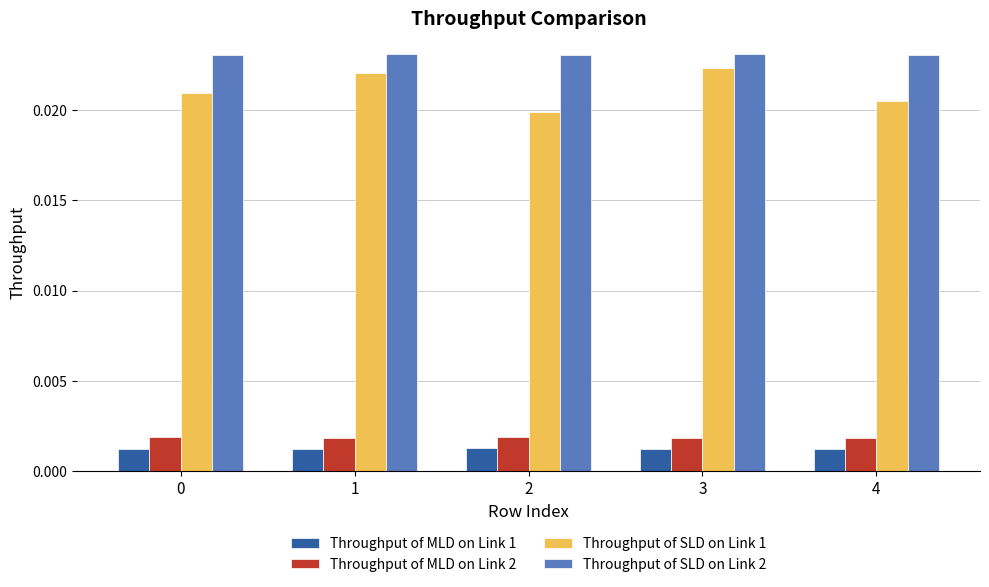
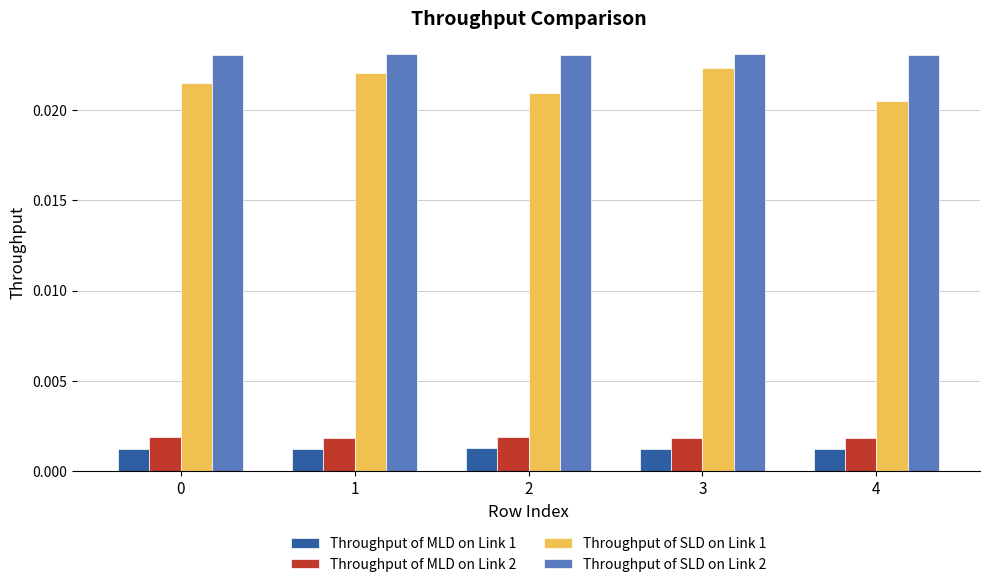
Throughput of SLD on Link 1, 0: 0.0210 -> 0.0215
Throughput of SLD on Link 1, 2: 0.0199 -> 0.0210
